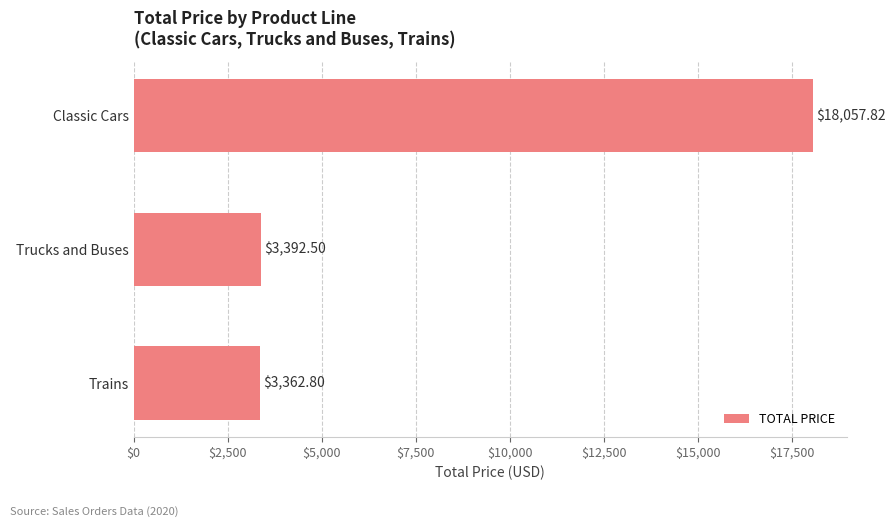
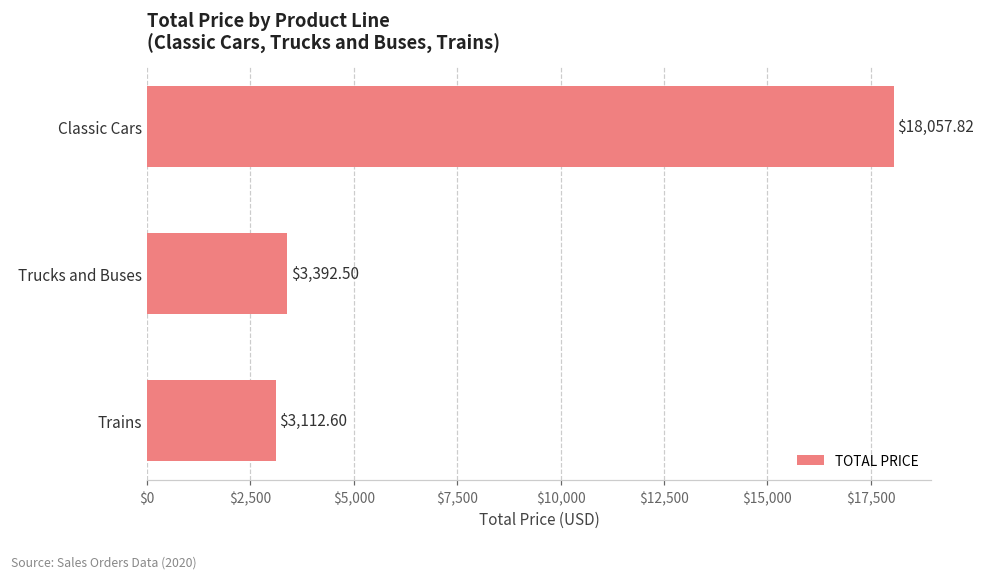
Trains: $3,362.80 -> $3,112.60
